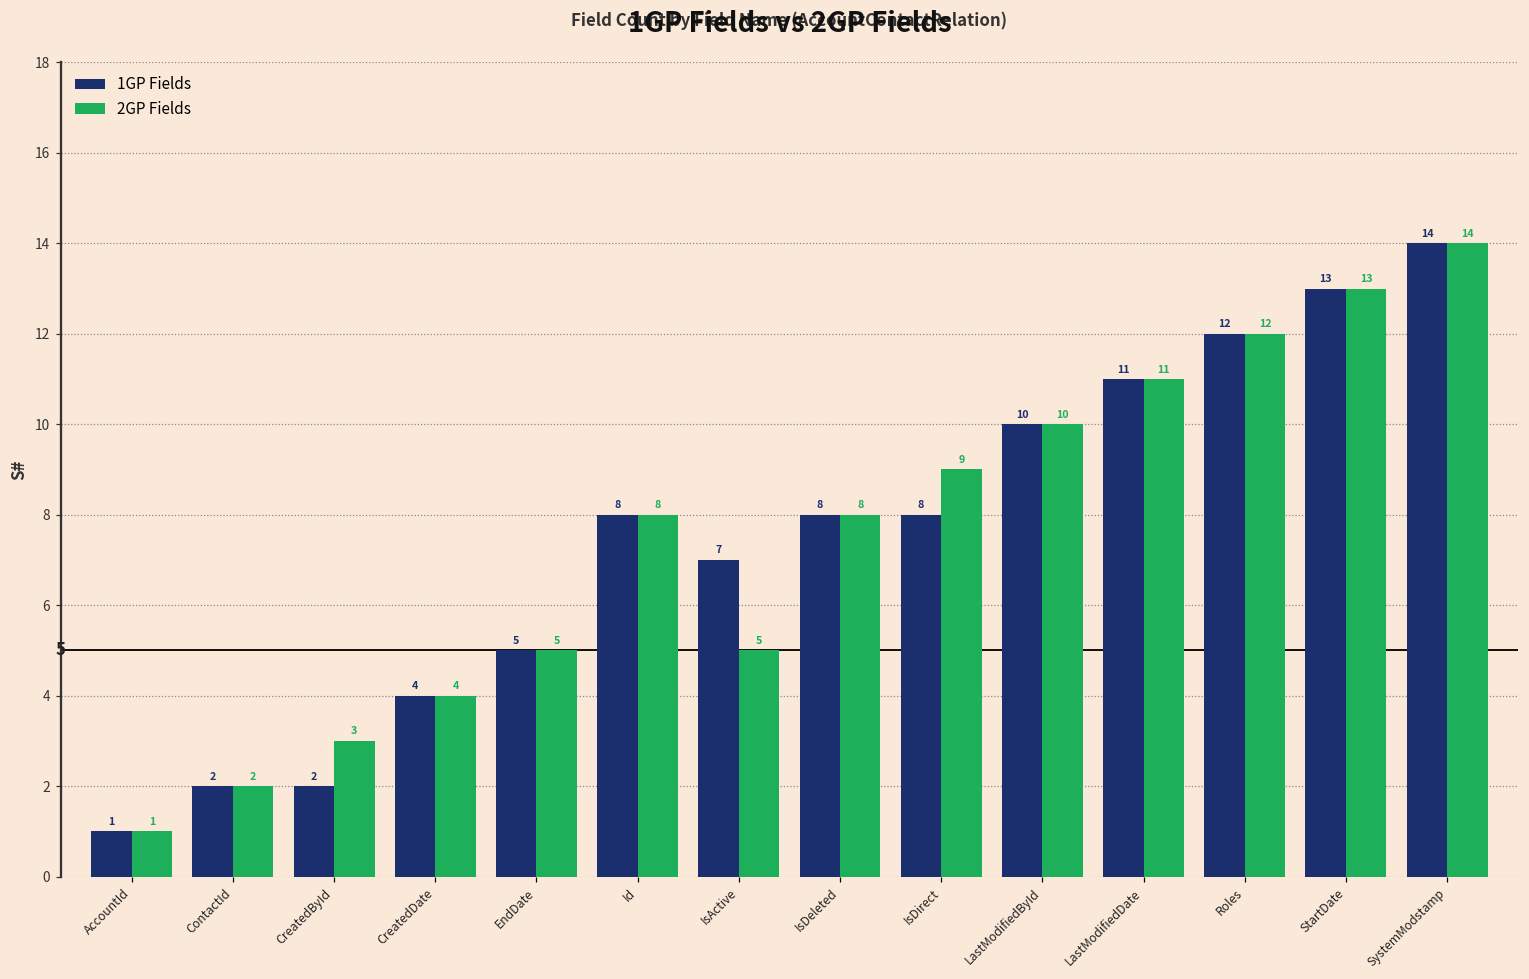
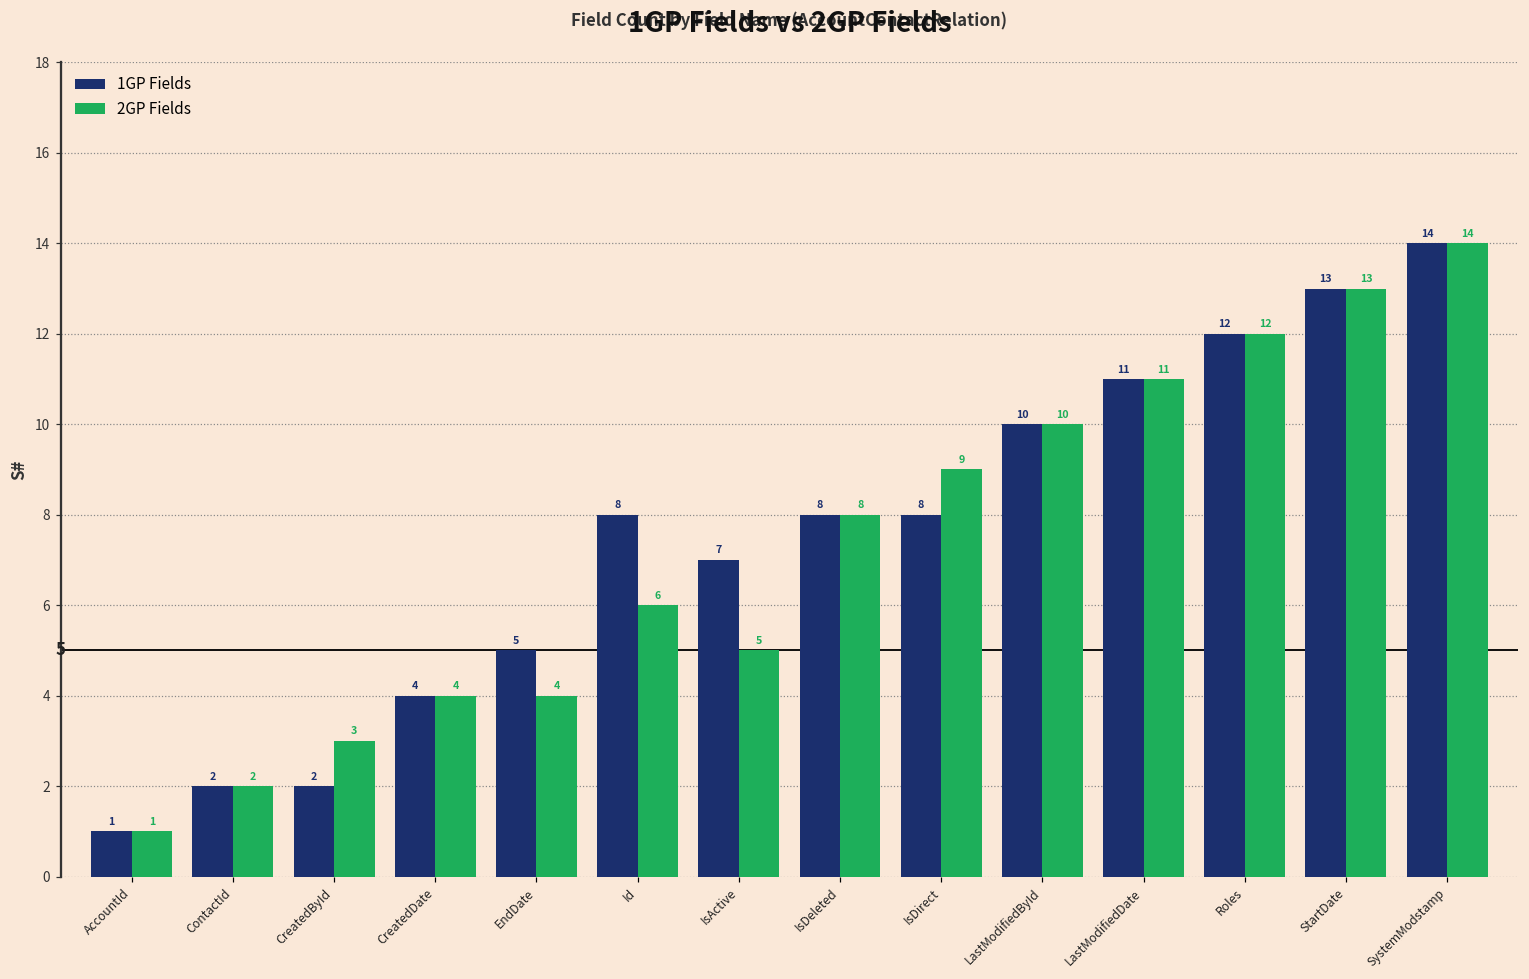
2GP Fields, EndDate: 5 -> 4
2GP Fields, Id: 8 -> 6
